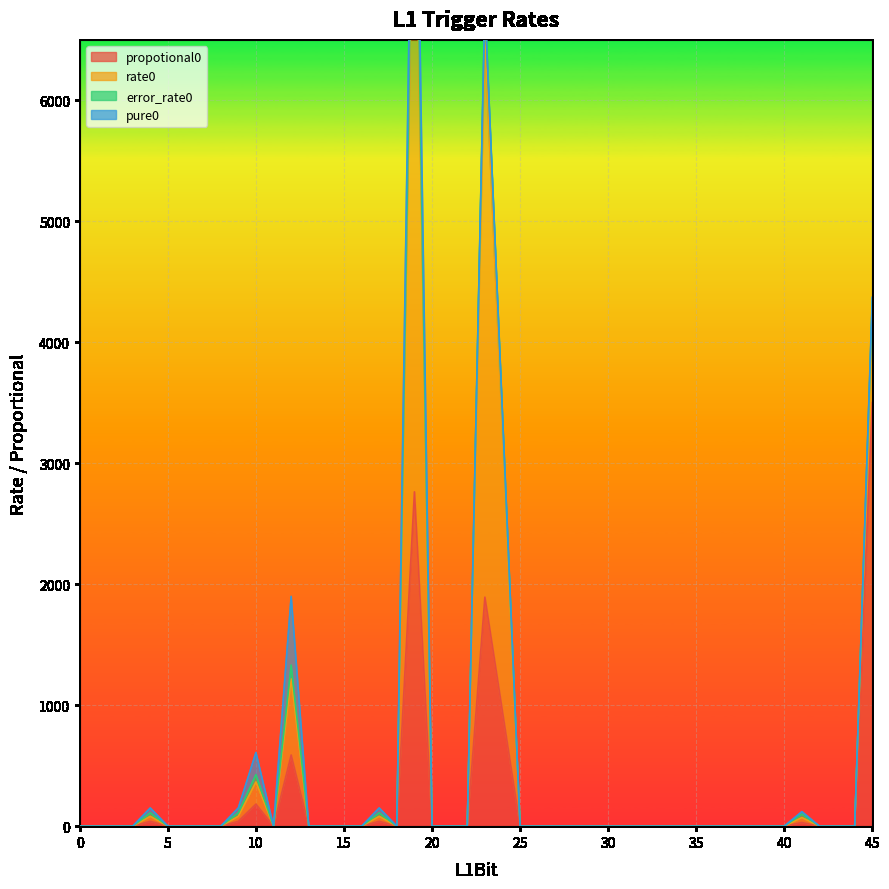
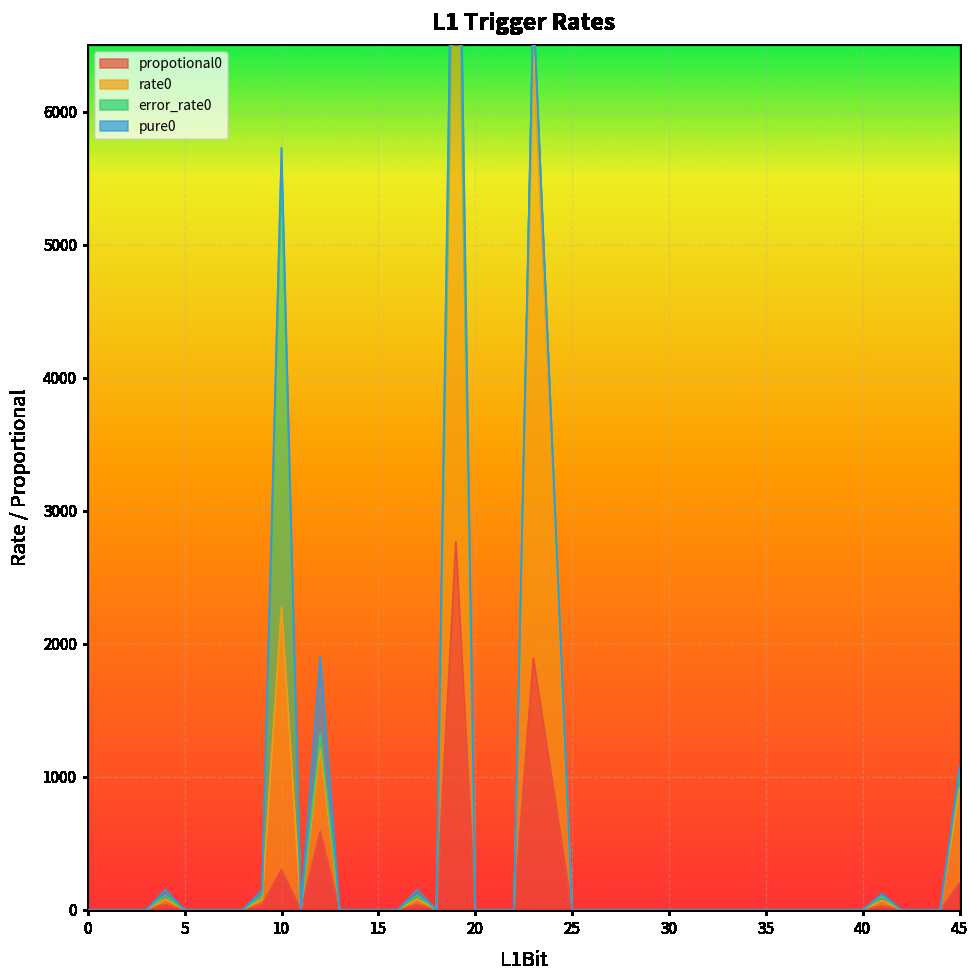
propotional0, 10: 180 -> 300
rate0, 10: 180 -> 1970
error_rate0, 10: 60 -> 3270
propotional0, 45: 3500 -> 200
